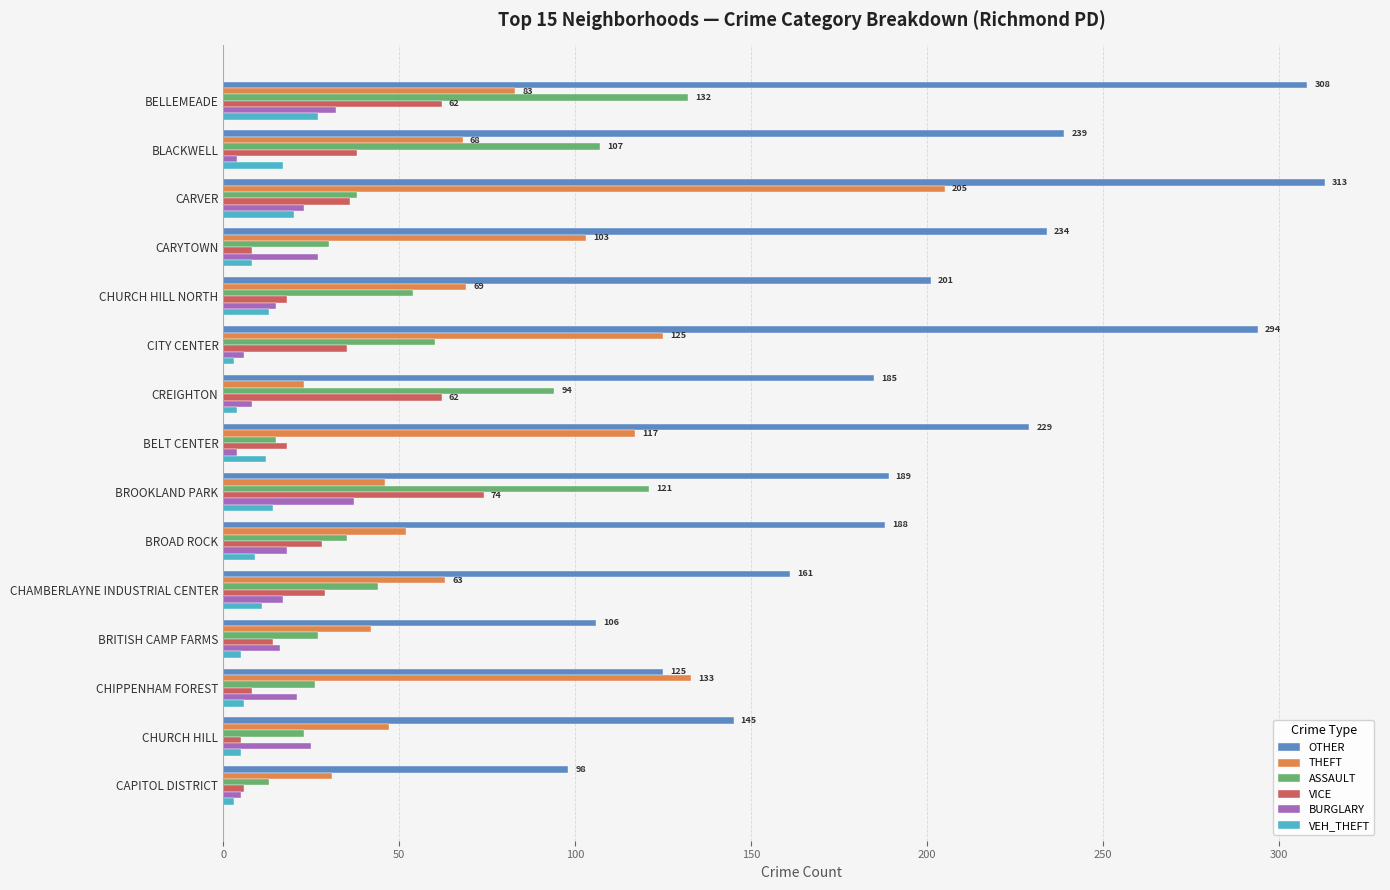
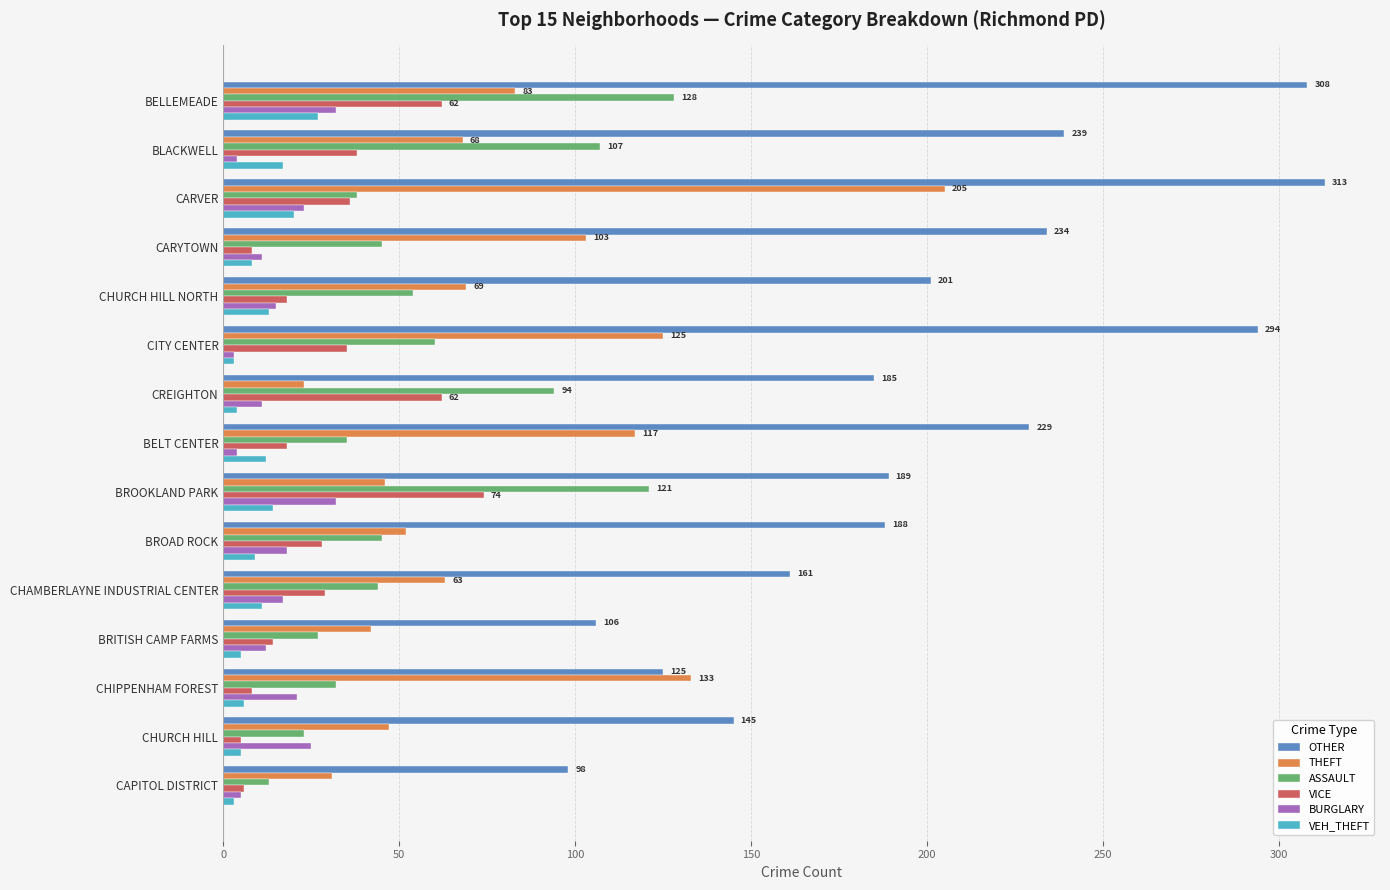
ASSAULT, BELLEMEADE: 132 -> 128
ASSAULT, CARYTOWN: 30 -> 45
BURGLARY, CARYTOWN: 27 -> 11
BURGLARY, CITY CENTER: 6 -> 3
BURGLARY, CREIGHTON: 8 -> 11
ASSAULT, BELT CENTER: 15 -> 35
BURGLARY, BROOKLAND PARK: 37 -> 32
ASSAULT, BROAD ROCK: 35 -> 45
BURGLARY, BRITISH CAMP FARMS: 16 -> 12
ASSAULT, CHIPPENHAM FOREST: 26 -> 32
